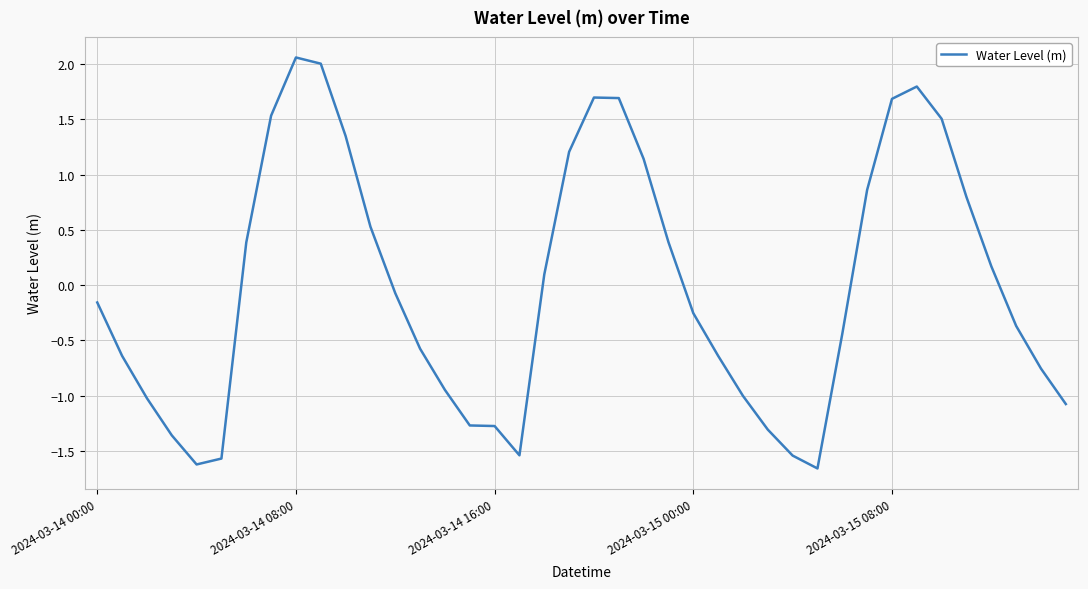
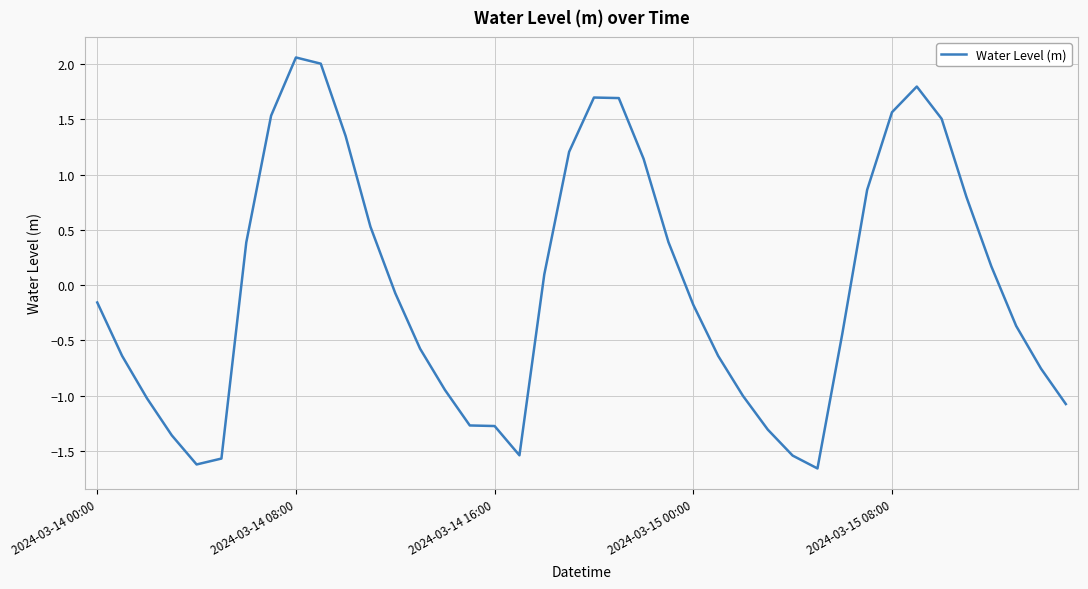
2024-03-15 00:00: -0.25 -> -0.18
2024-03-15 08:00: 1.68 -> 1.56
